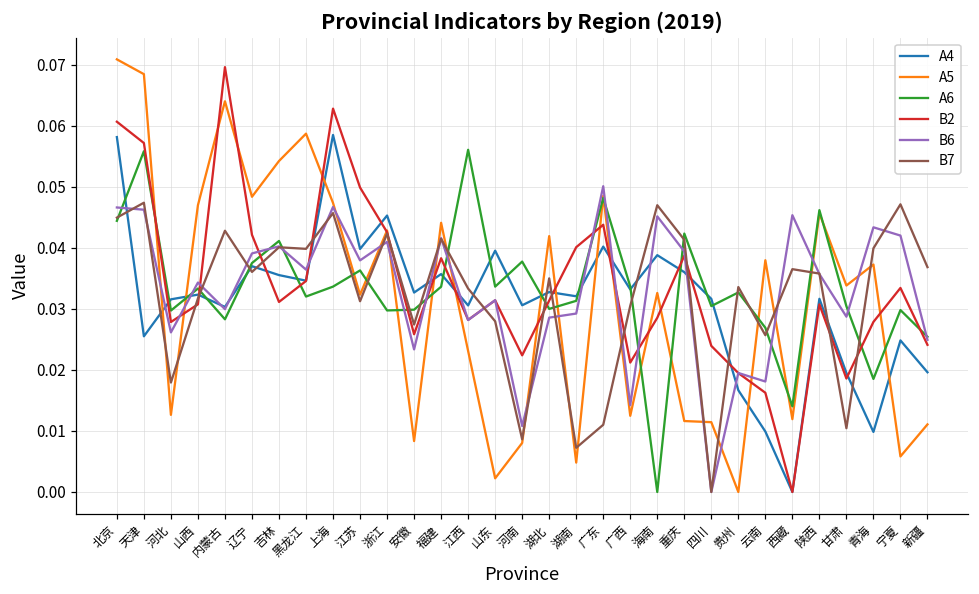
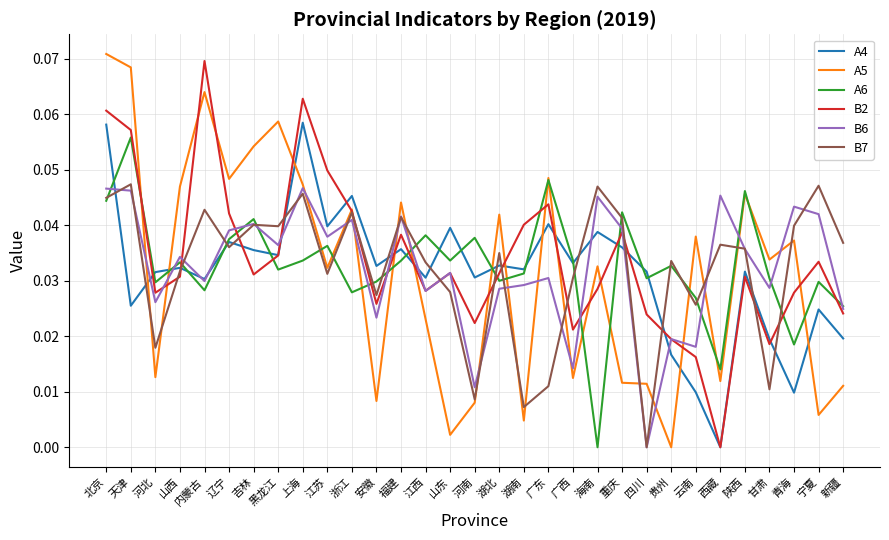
A6, 浙江: 0.030 -> 0.028
A6, 江西: 0.056 -> 0.038
B6, 广东: 0.050 -> 0.030
